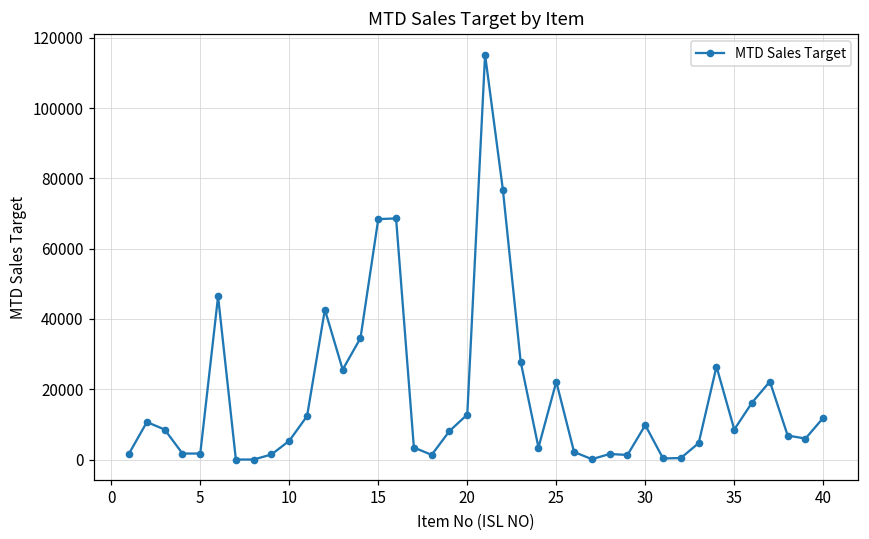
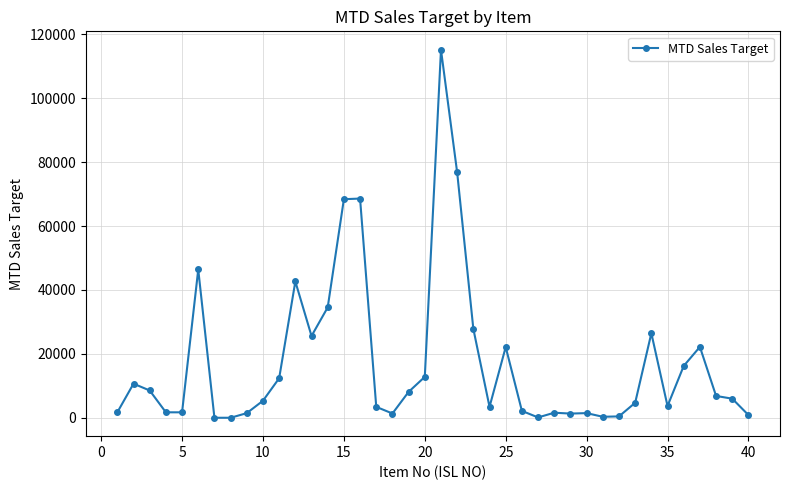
30: 10000 -> 1000
35: 9000 -> 4000
40: 12000 -> 1000
